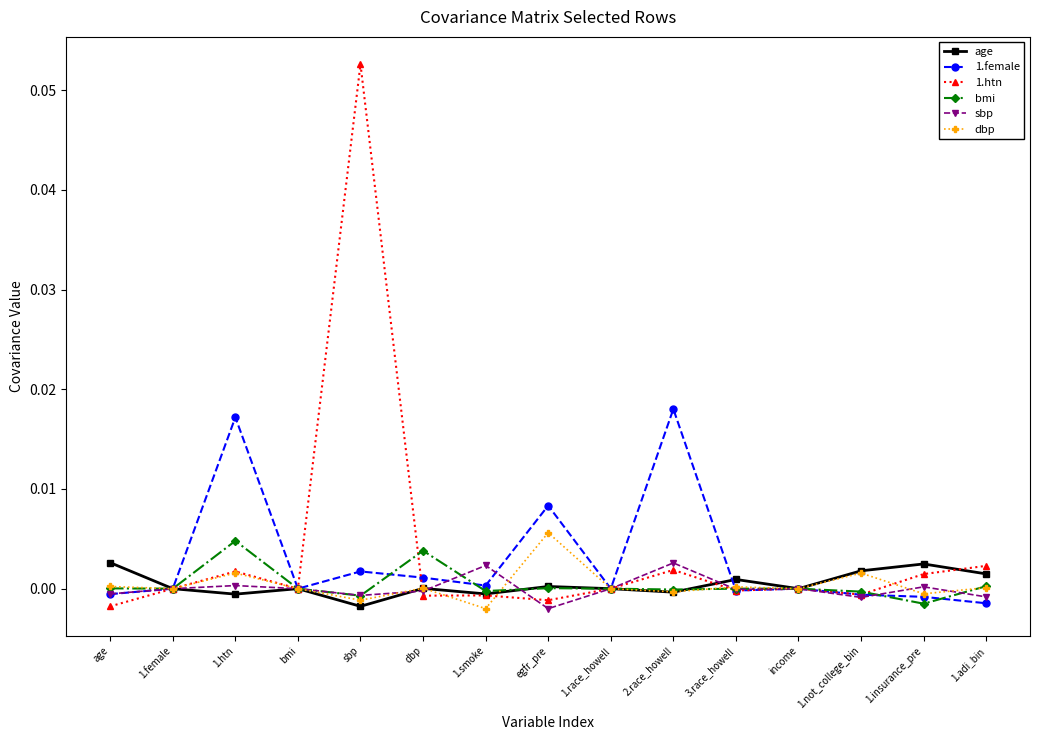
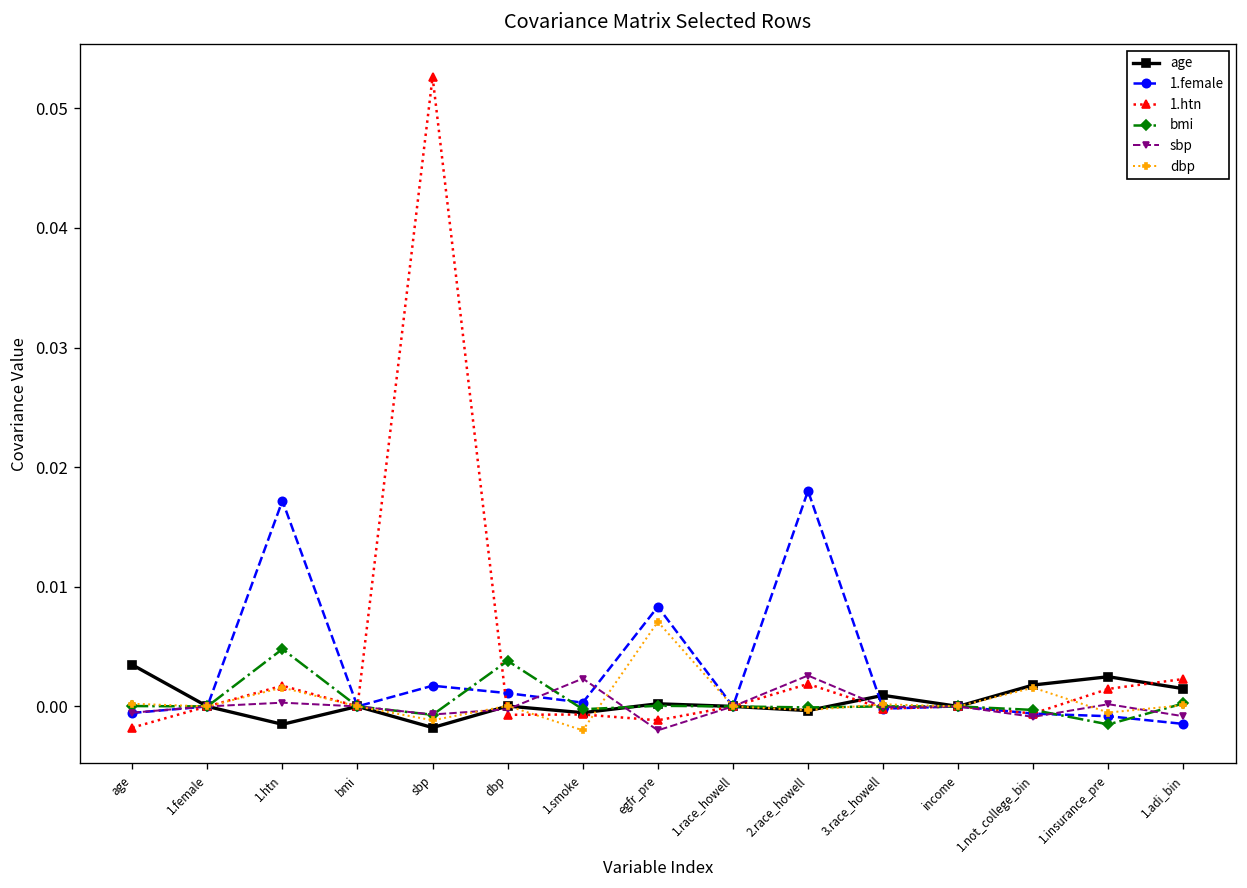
age, age: 0.0026 -> 0.0035
age, 1.htn: -0.0005 -> -0.0015
dbp, egfr_pre: 0.006 -> 0.007
